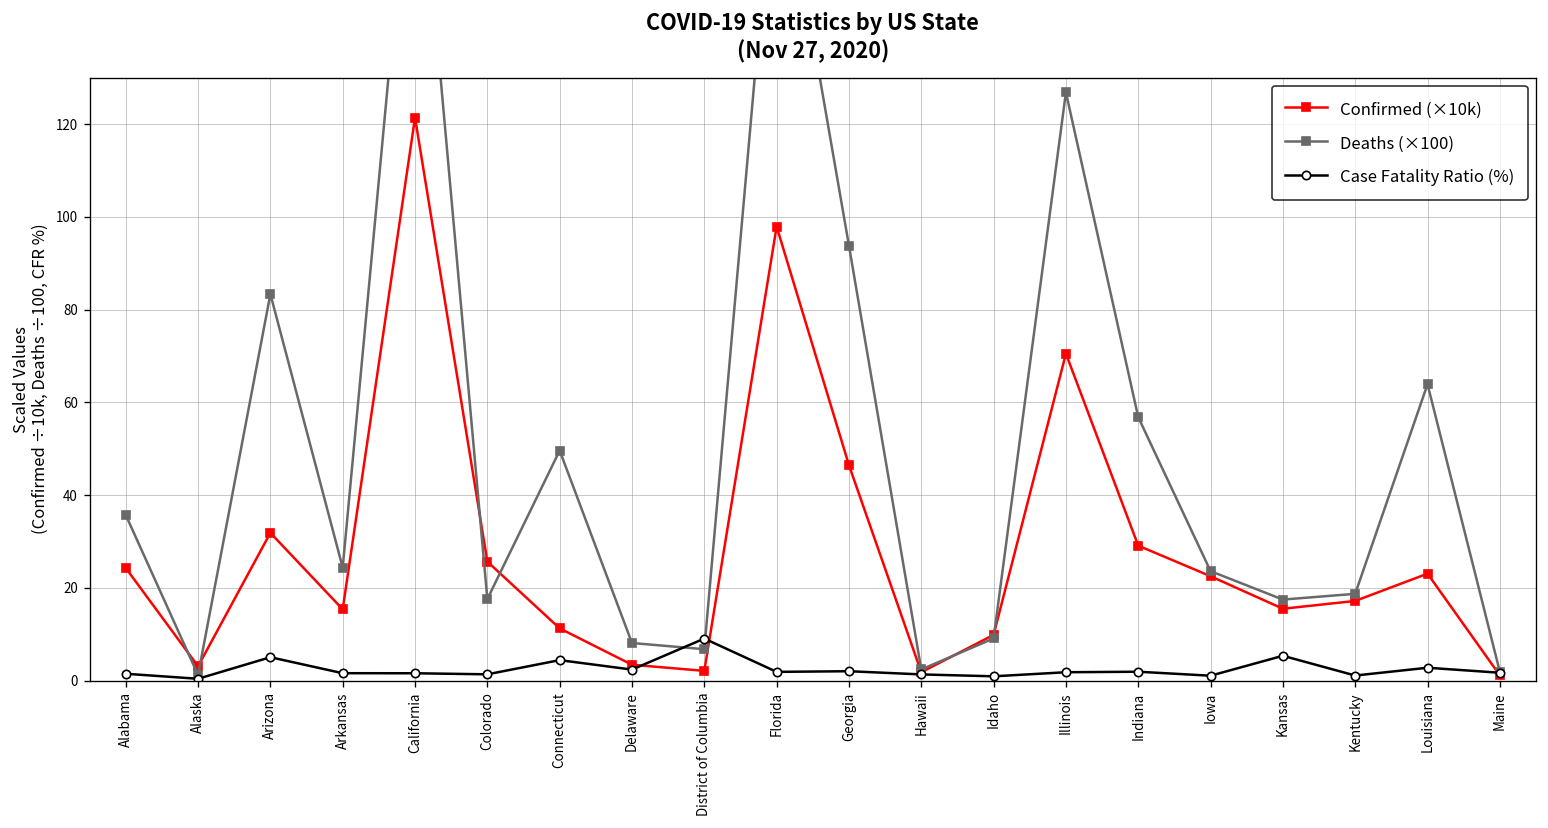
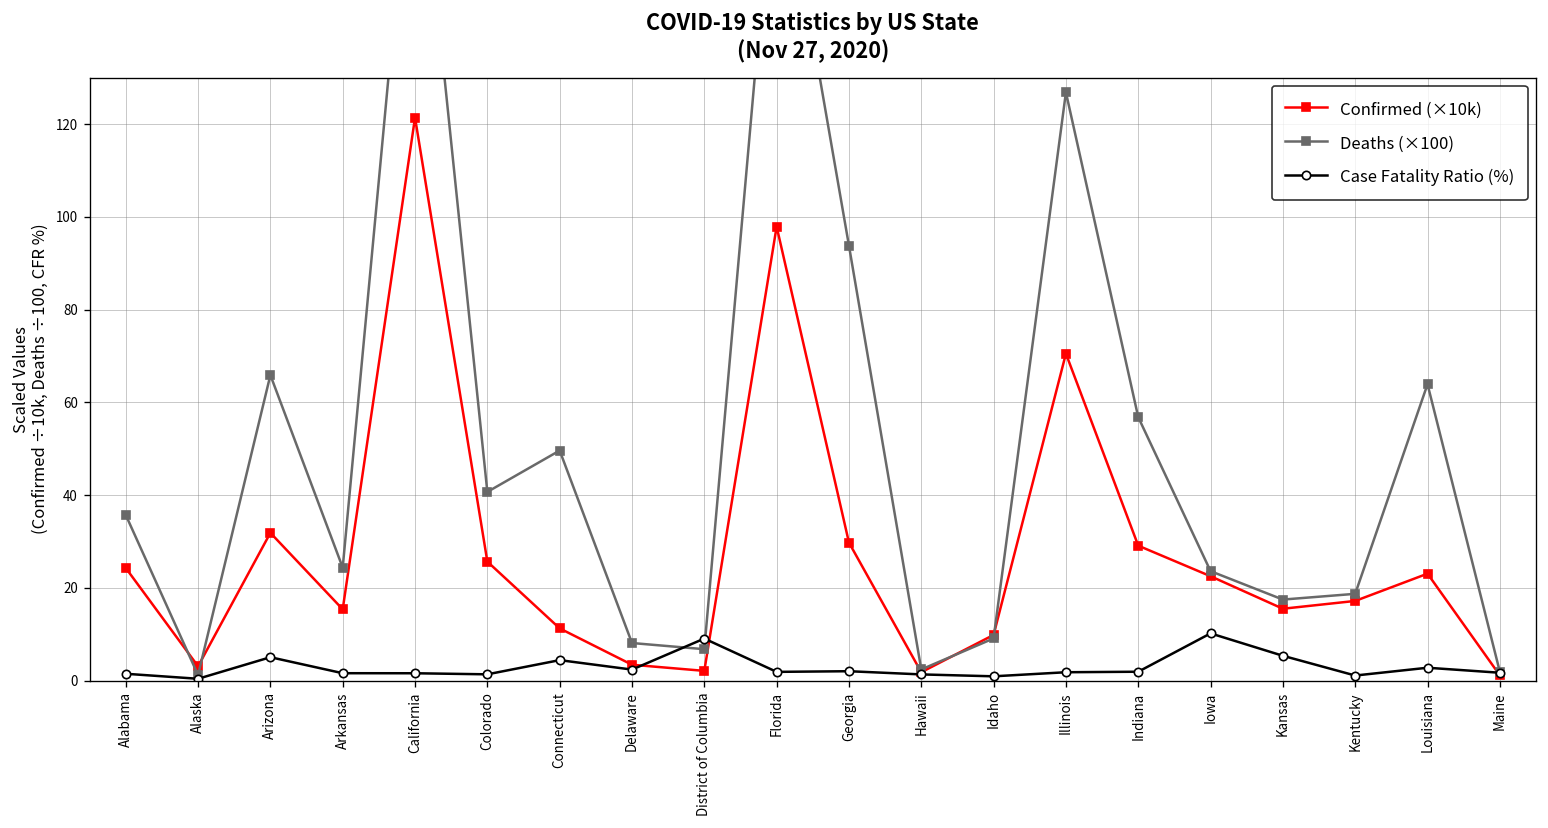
Deaths (×100), Arizona: 83 -> 66
Deaths (×100), Colorado: 18 -> 41
Confirmed (×10k), Georgia: 46 -> 30
Case Fatality Ratio (%), Iowa: 1 -> 10
